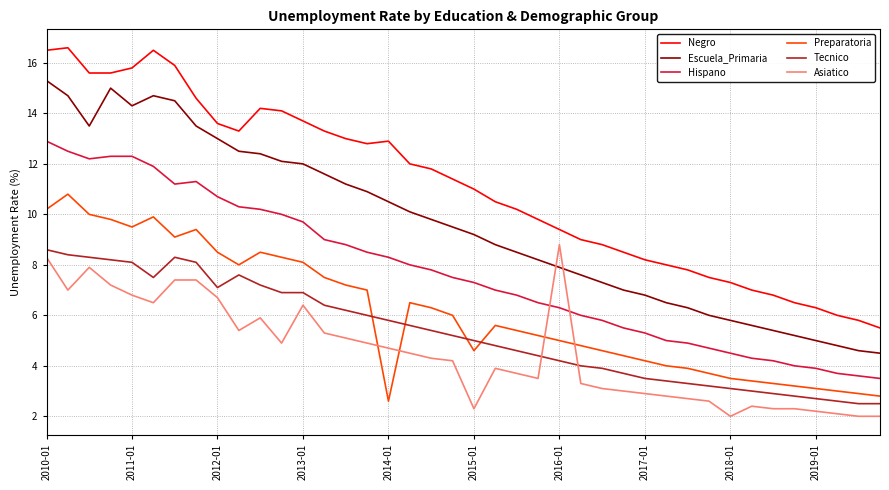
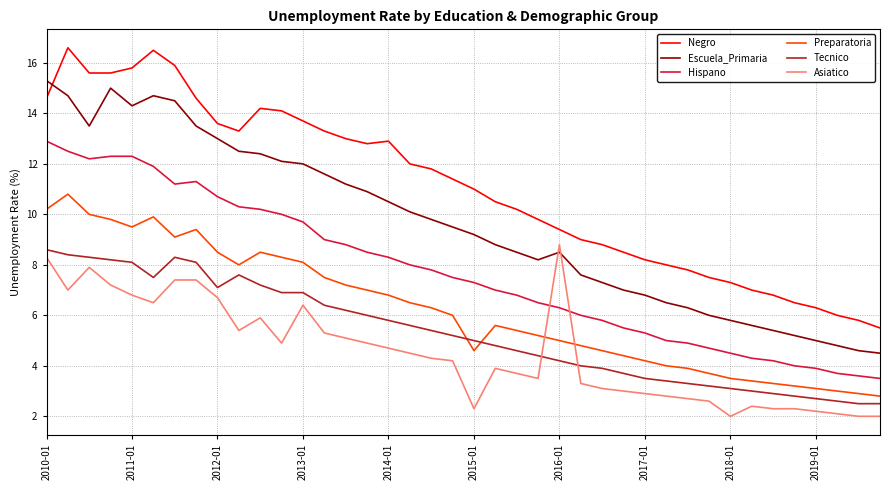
Negro, 2010-01: 16.5 -> 14.6
Preparatoria, 2014-01: 2.6 -> 6.8
Escuela_Primaria, 2016-01: 7.9 -> 8.5
